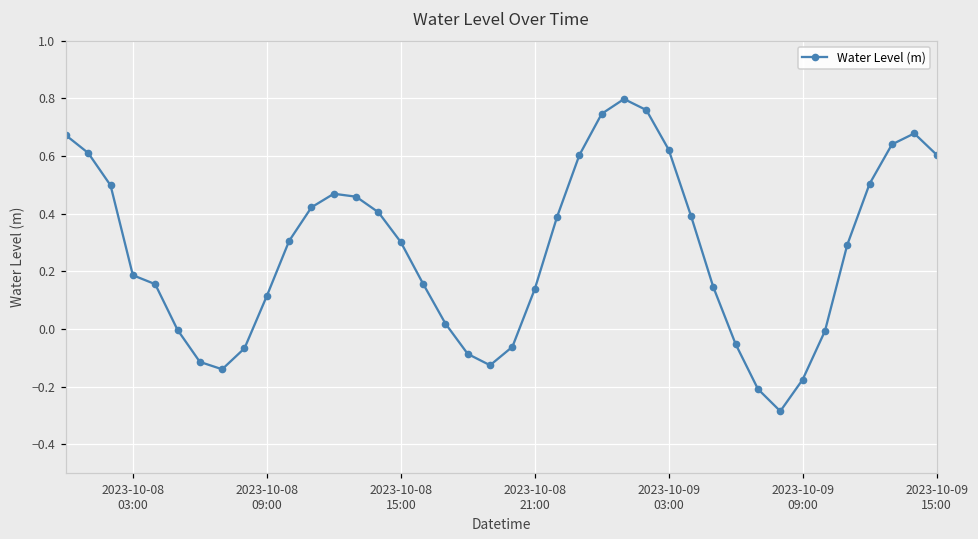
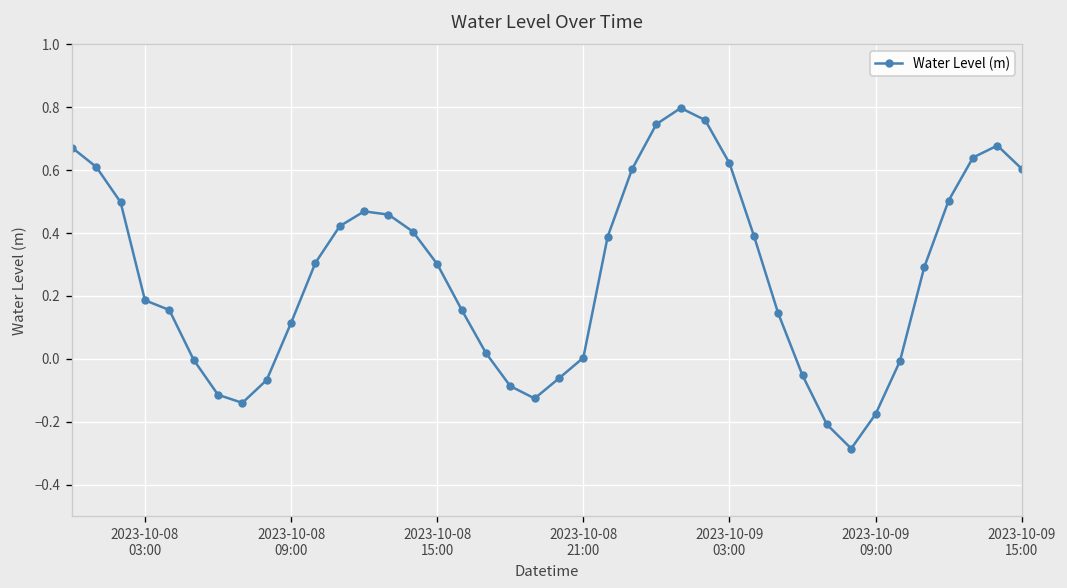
2023-10-08 21:00: 0.14 -> 0.00
